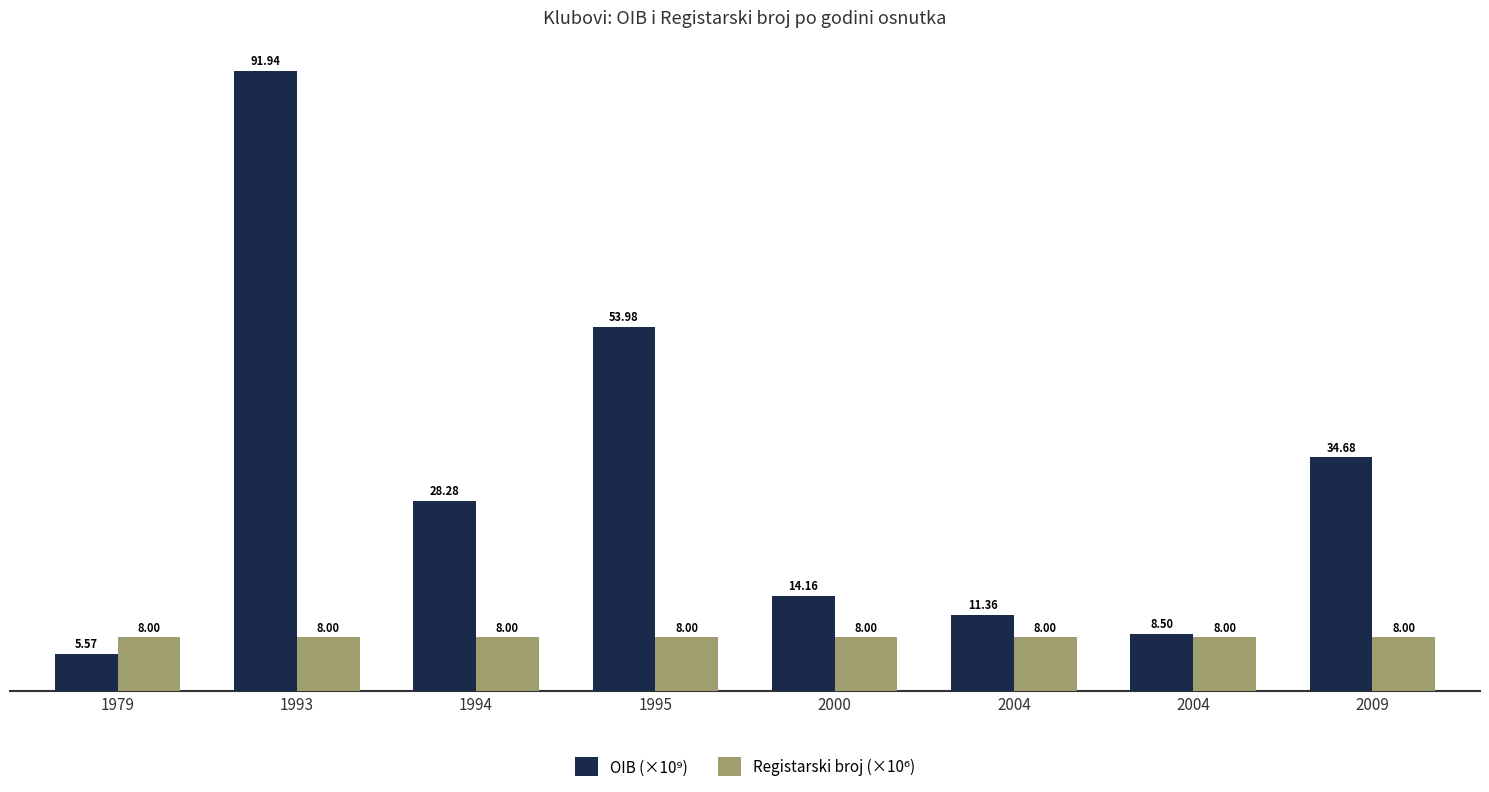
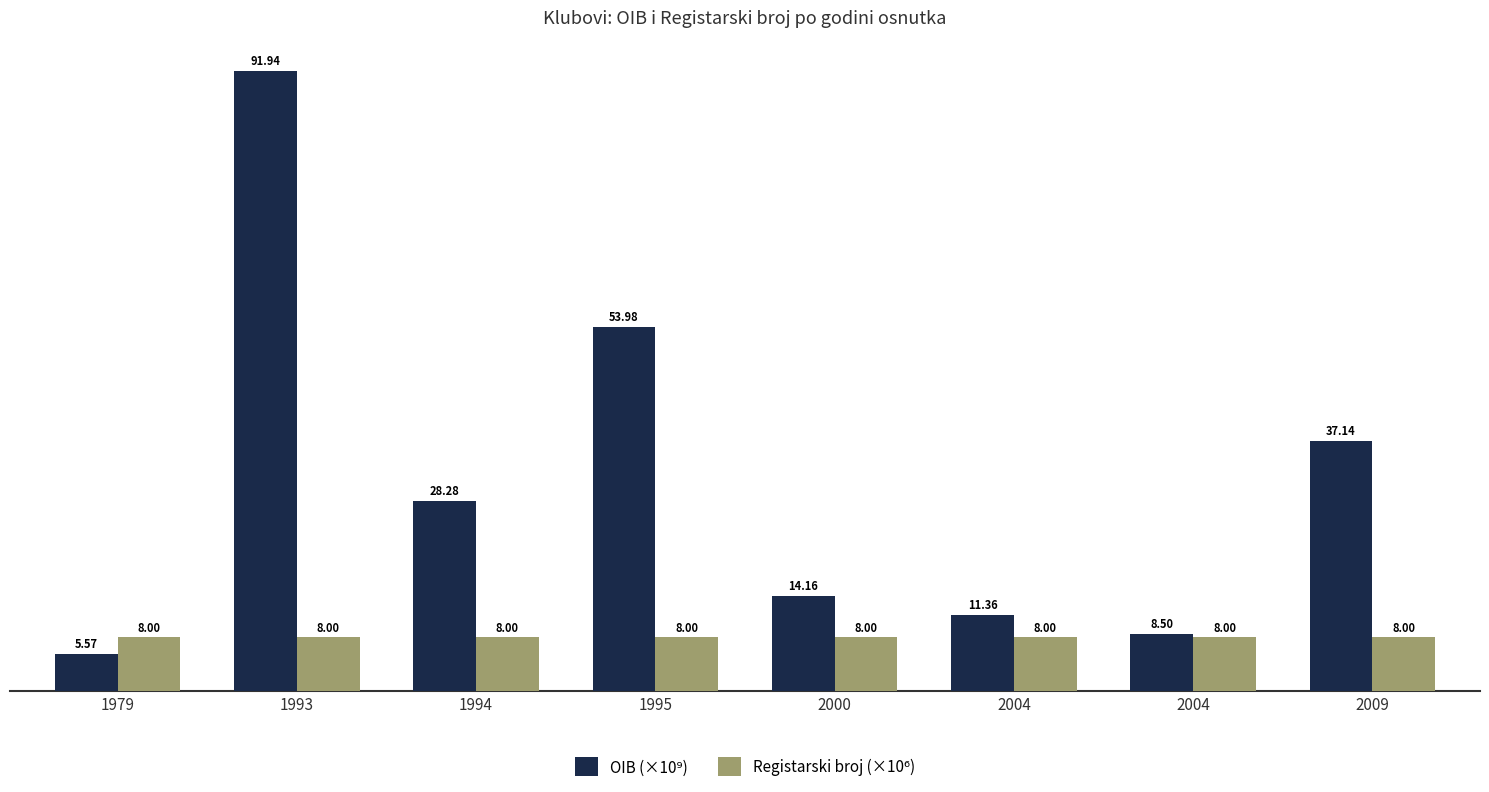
OIB (×10⁹), 2009: 34.68 -> 37.14
